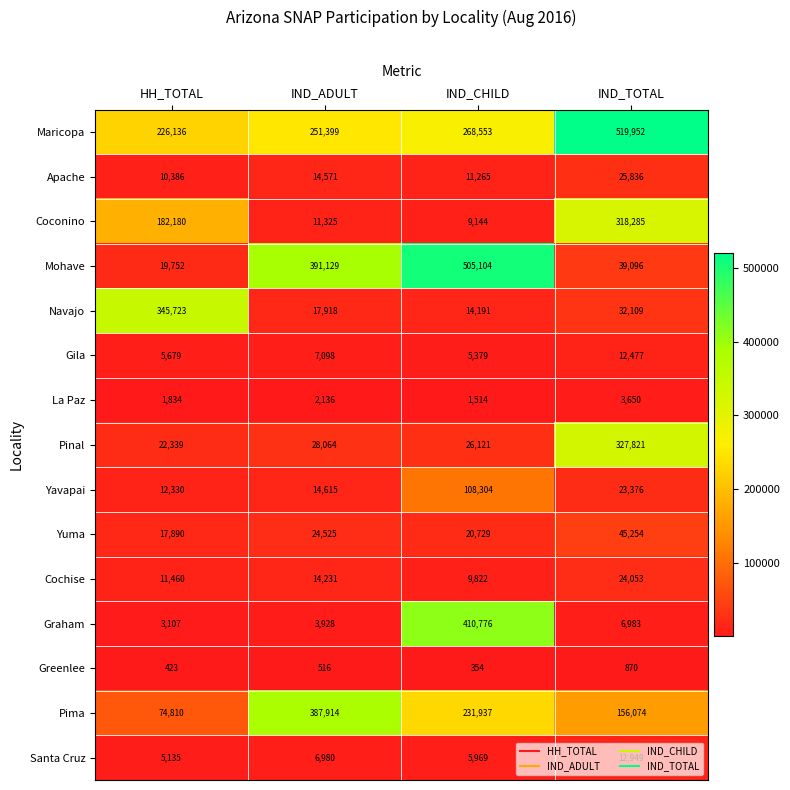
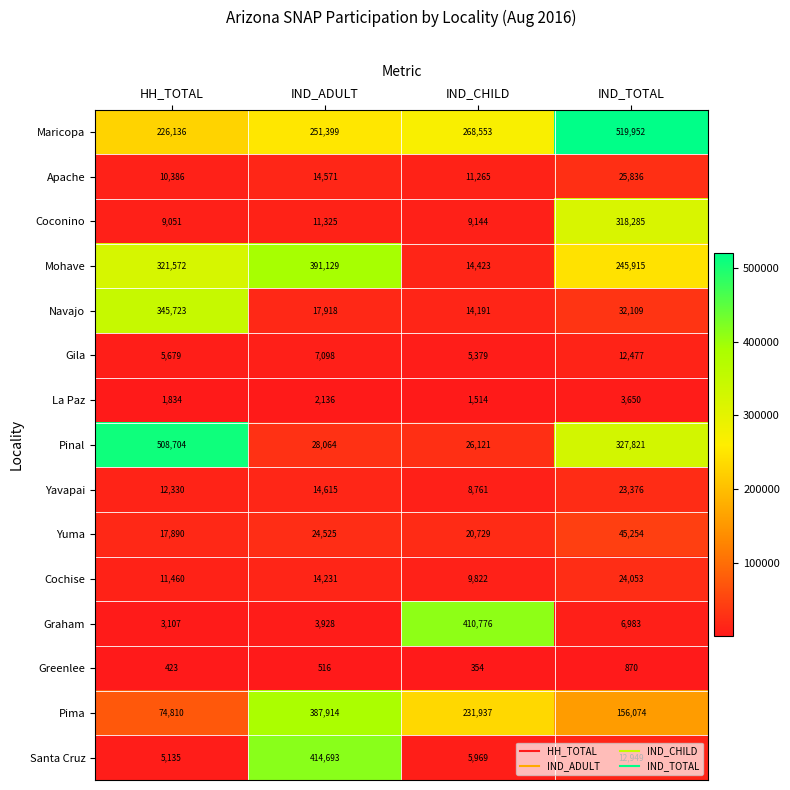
Coconino, HH_TOTAL: 182,180 -> 9,051
Mohave, HH_TOTAL: 19,752 -> 321,572
Mohave, IND_CHILD: 505,104 -> 14,423
Mohave, IND_TOTAL: 39,096 -> 245,915
Pinal, HH_TOTAL: 22,339 -> 508,704
Yavapai, IND_CHILD: 108,304 -> 8,761
Santa Cruz, IND_ADULT: 6,980 -> 414,693
